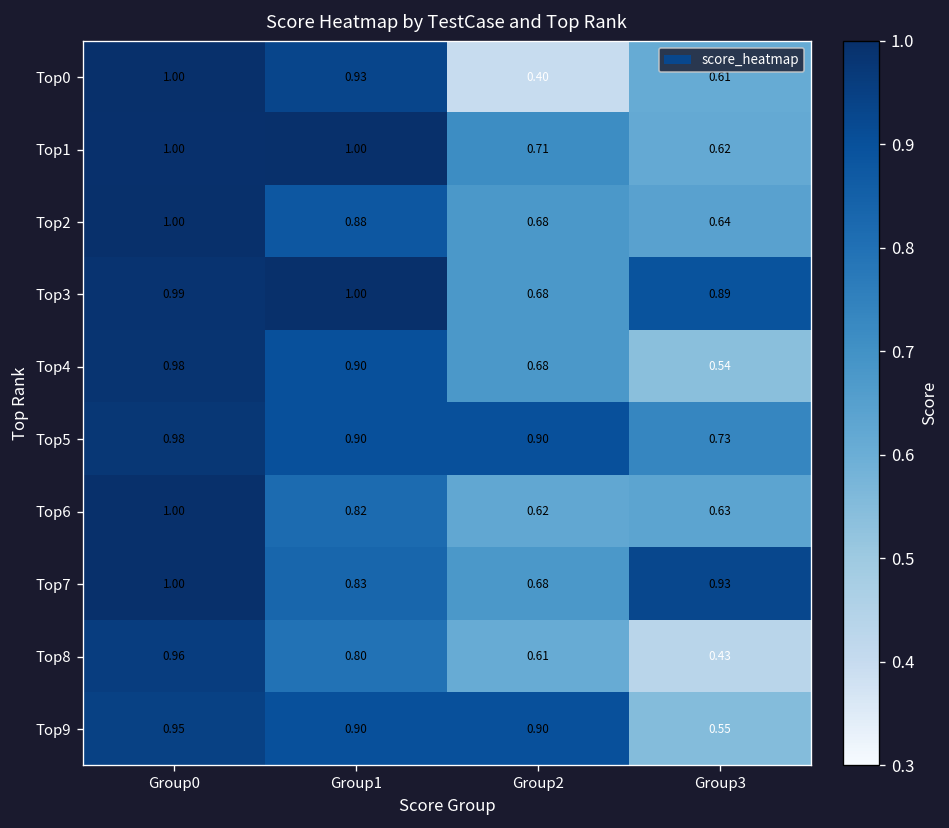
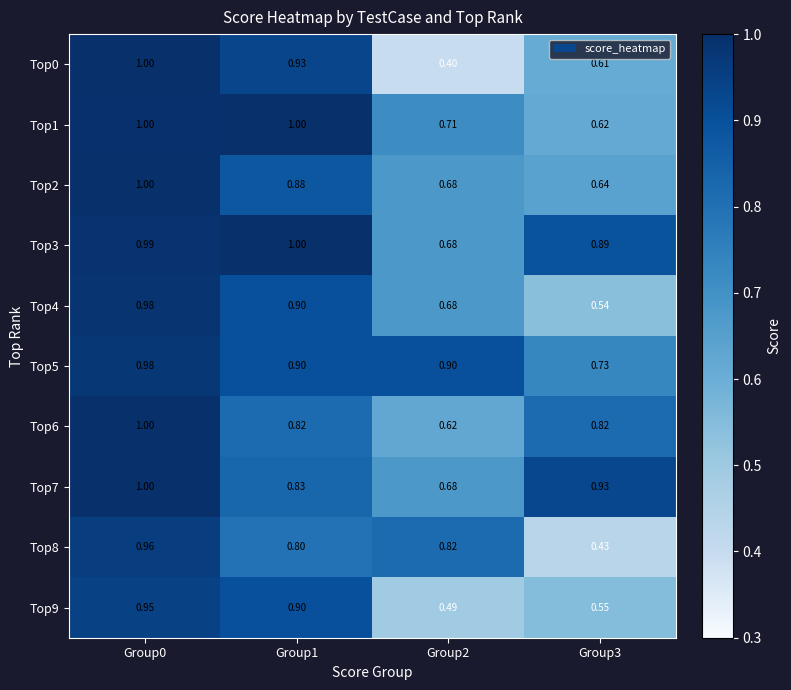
Top6, Group3: 0.63 -> 0.82
Top8, Group2: 0.61 -> 0.82
Top9, Group2: 0.90 -> 0.49
